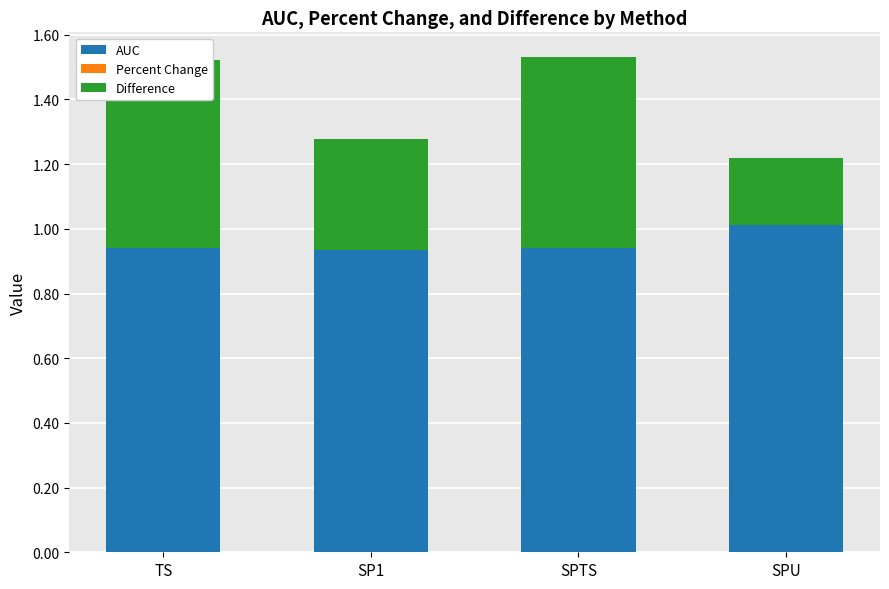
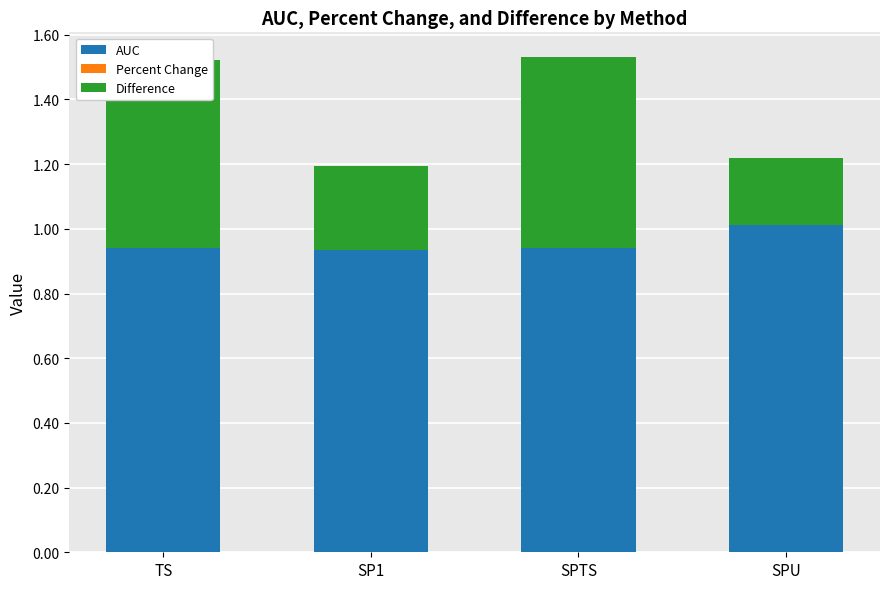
Difference, SP1: 0.34 -> 0.26
